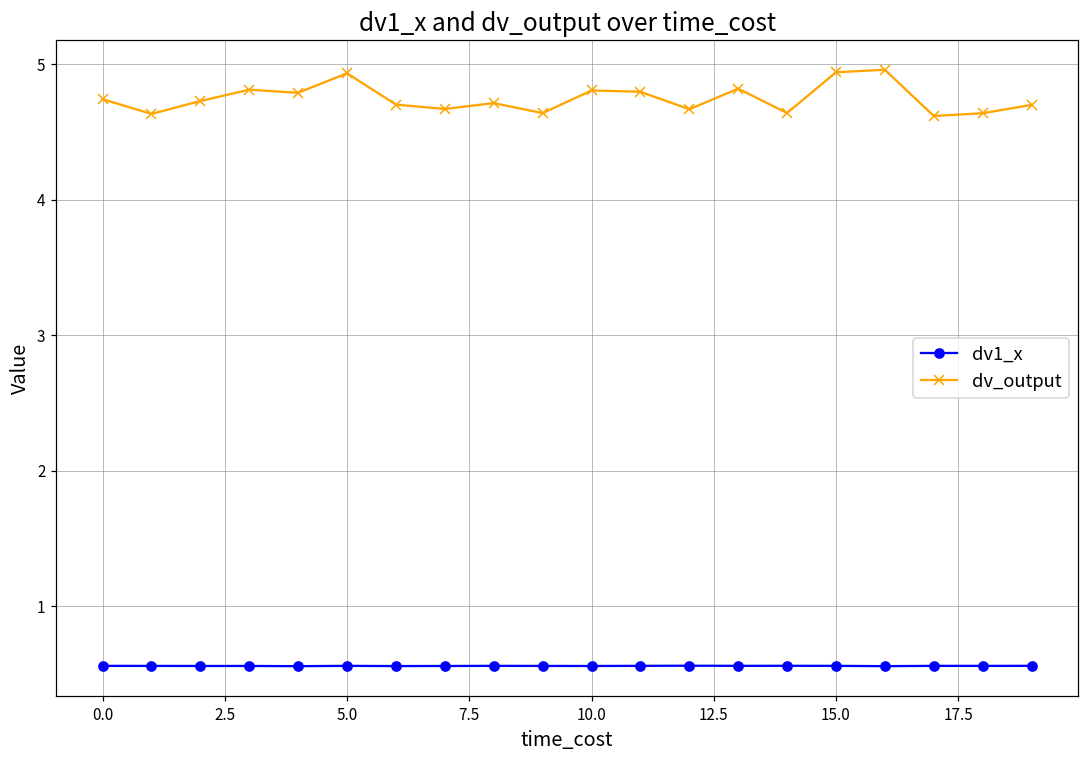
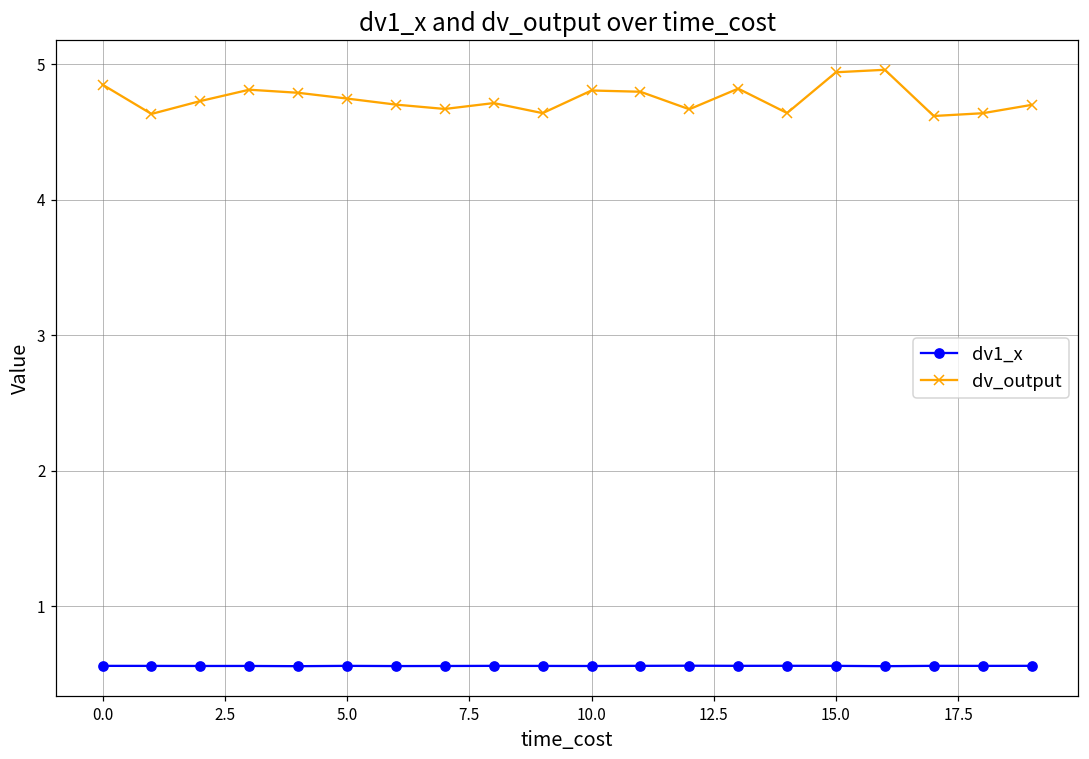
dv_output, 0.0: 4.74 -> 4.85
dv_output, 5.0: 4.93 -> 4.75
